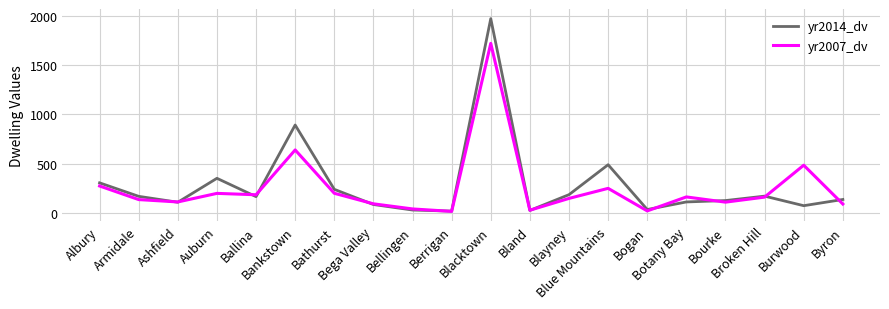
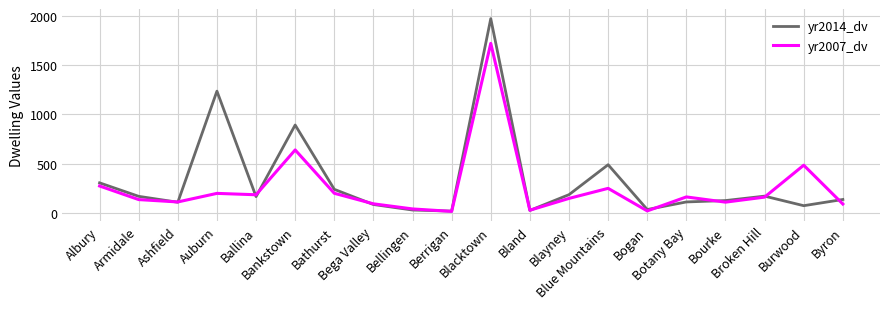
yr2014_dv, Auburn: 400 -> 1200
